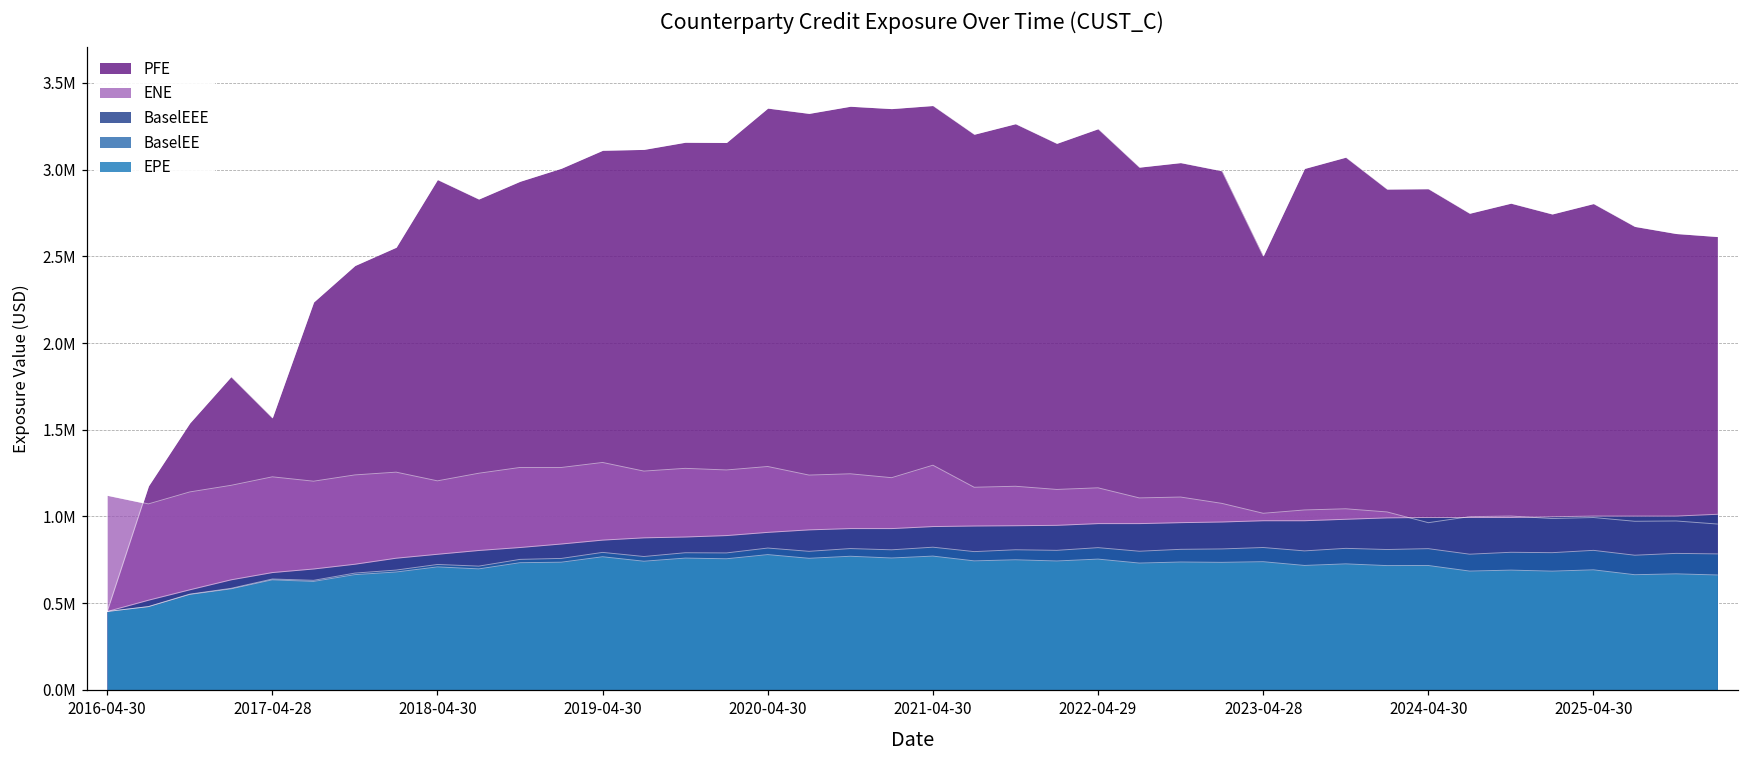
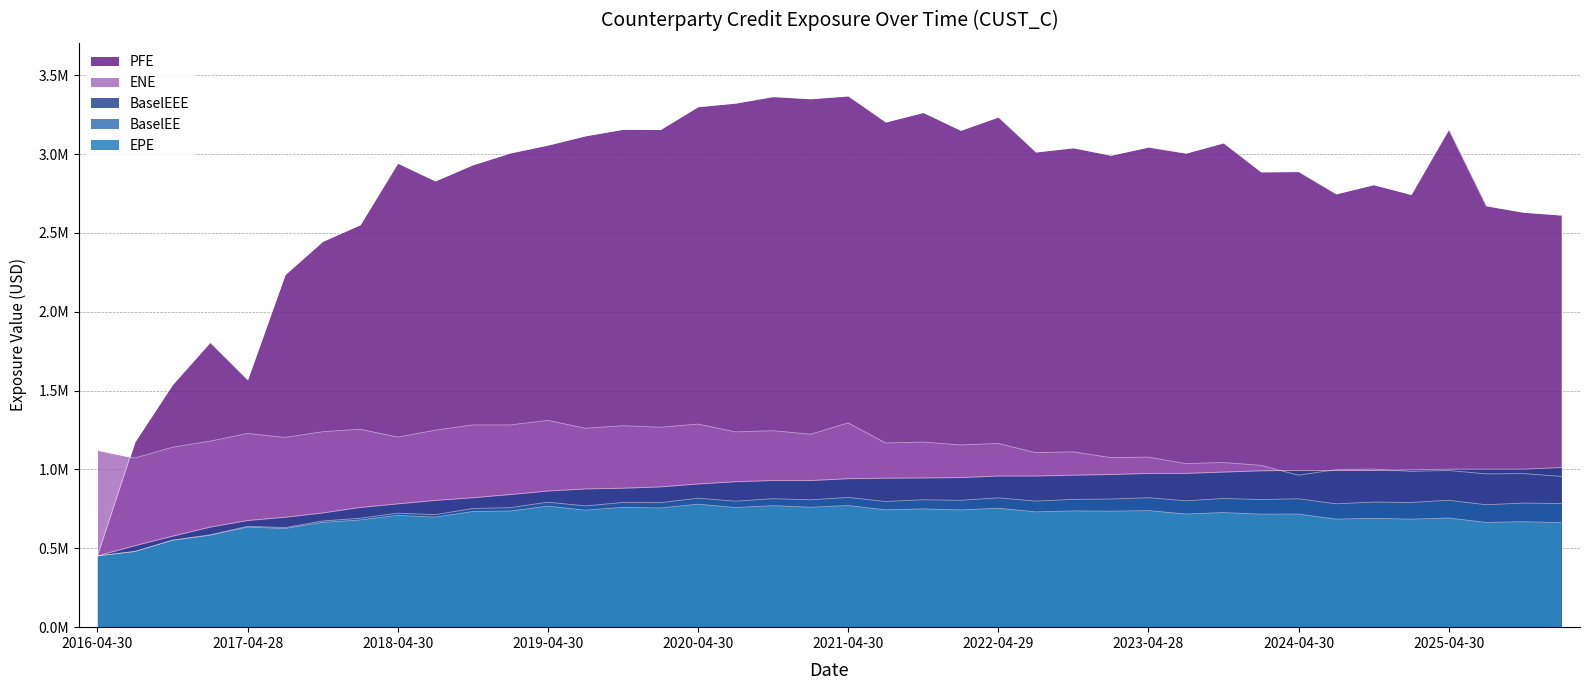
PFE, 2019-04-30: 3110000 -> 3060000
PFE, 2020-04-30: 3350000 -> 3300000
PFE, 2023-04-28: 2500000 -> 3040000
ENE, 2023-04-28: 1020000 -> 1080000
PFE, 2025-04-30: 2800000 -> 3160000
